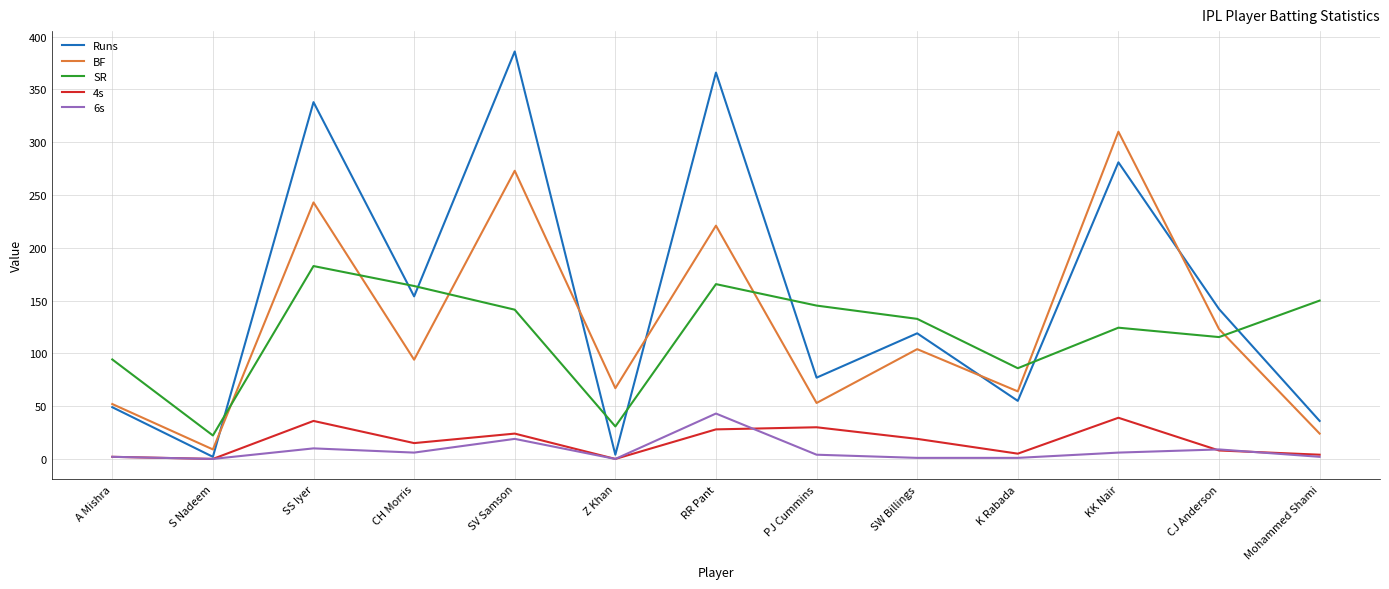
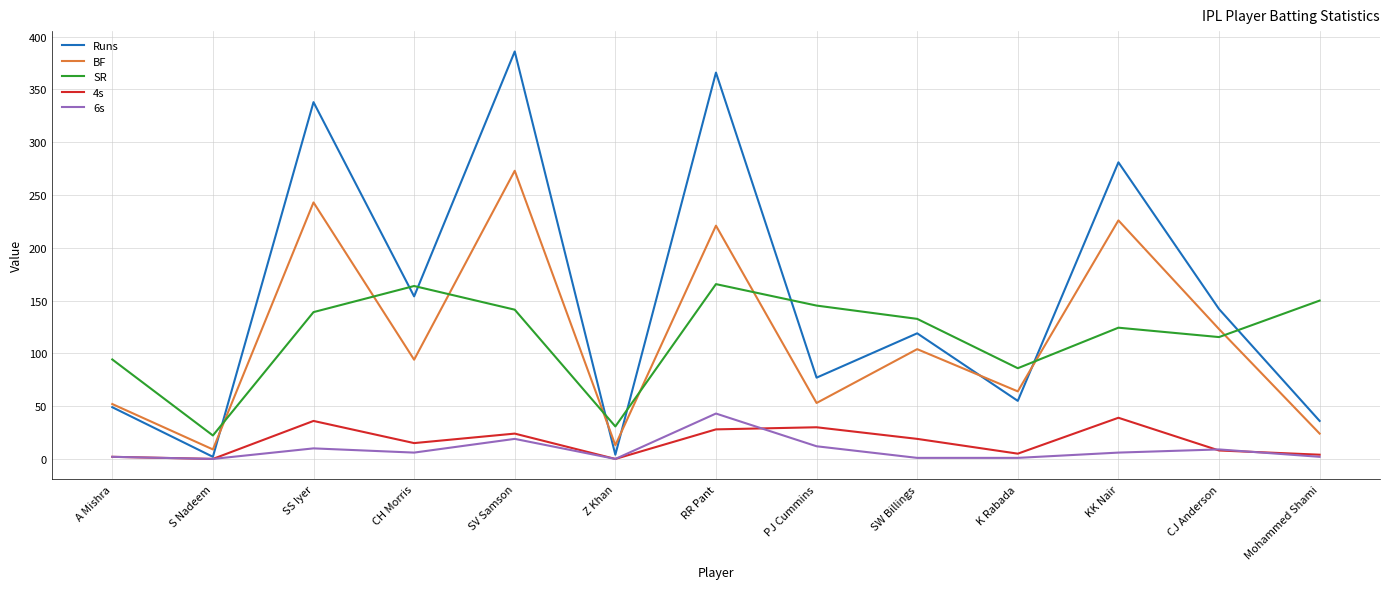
SR, SS Iyer: 183 -> 139
BF, Z Khan: 67 -> 13
6s, PJ Cummins: 4 -> 12
BF, KK Nair: 310 -> 226
